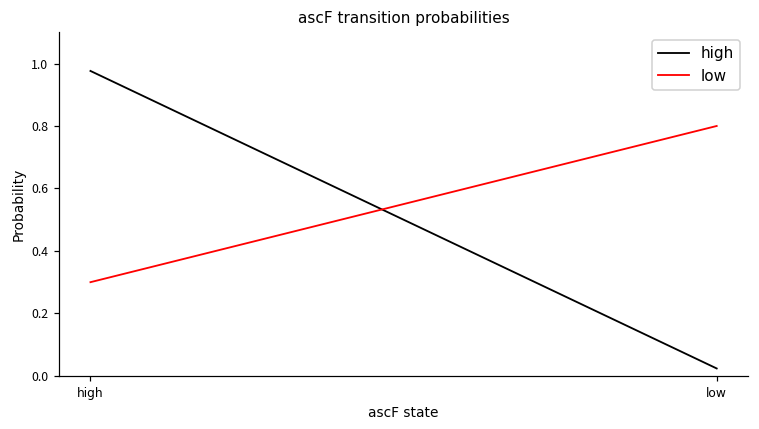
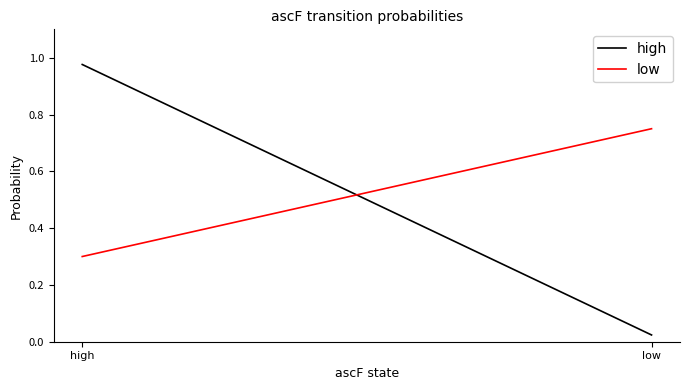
low, low: 0.80 -> 0.75
